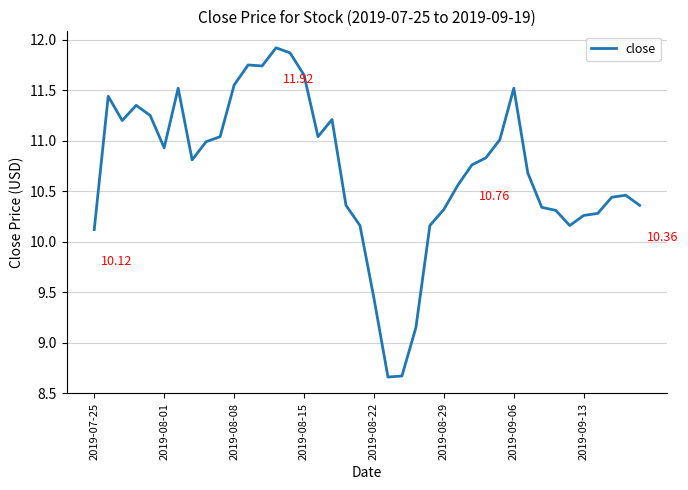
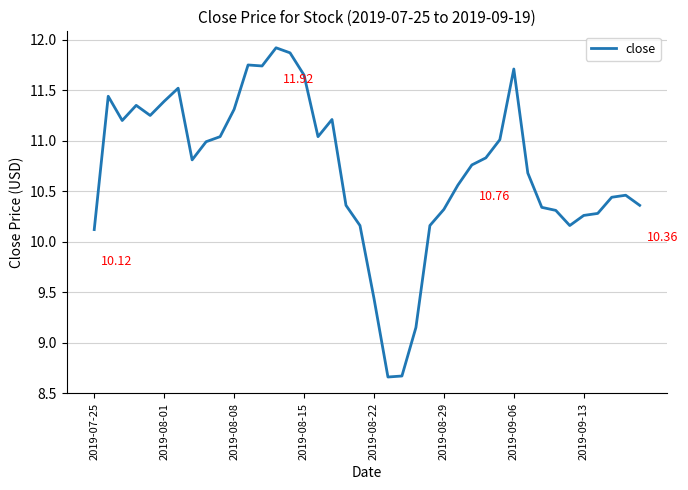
2019-08-01: 10.93 -> 11.39
2019-08-08: 11.55 -> 11.31
2019-09-06: 11.52 -> 11.71
